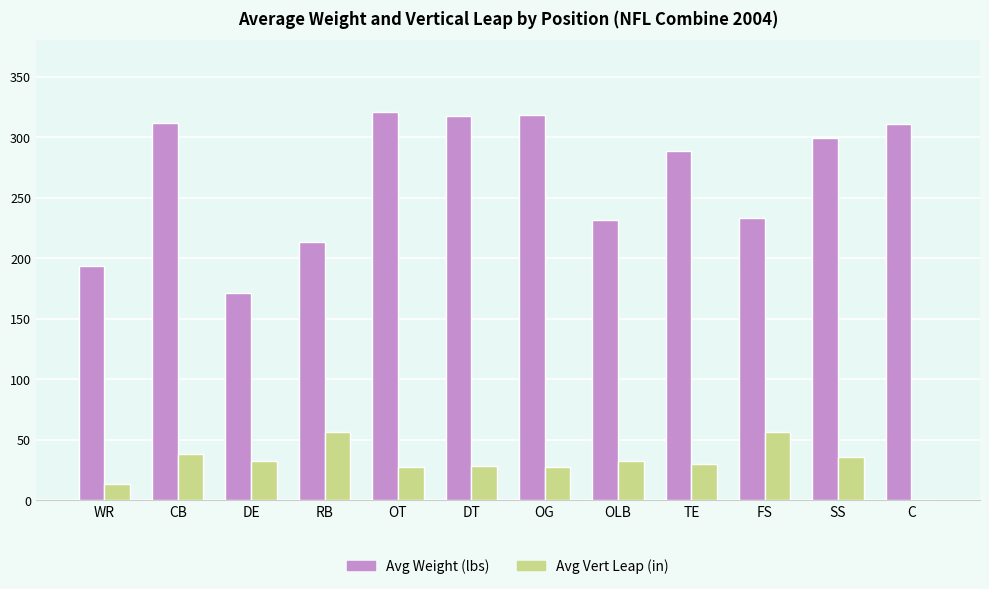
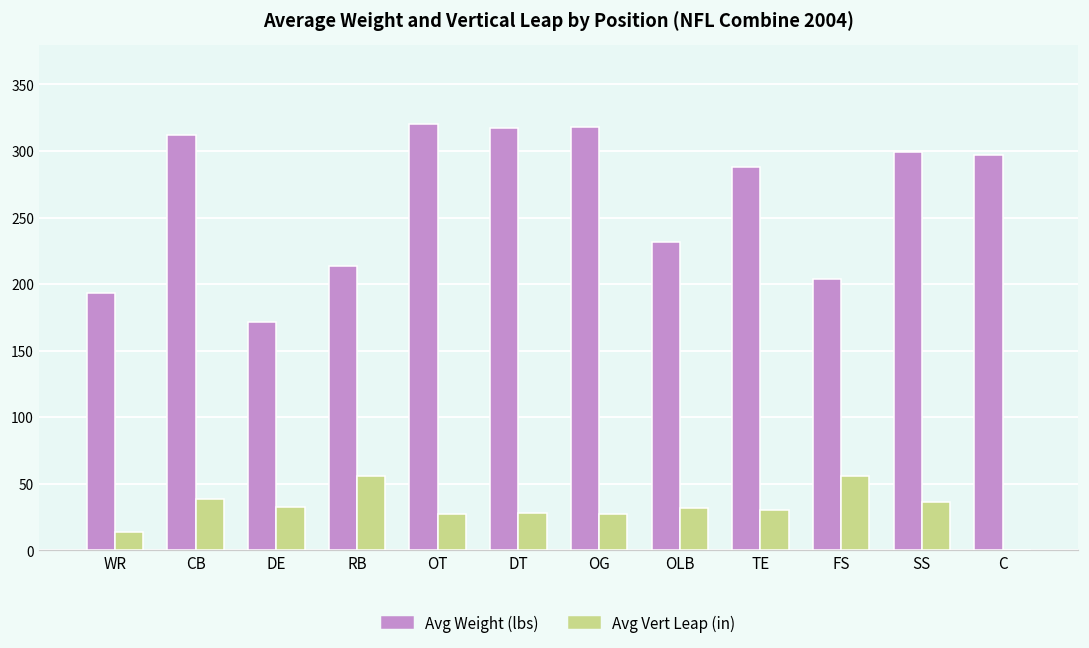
Avg Weight (lbs), FS: 233 -> 204
Avg Weight (lbs), C: 311 -> 297
